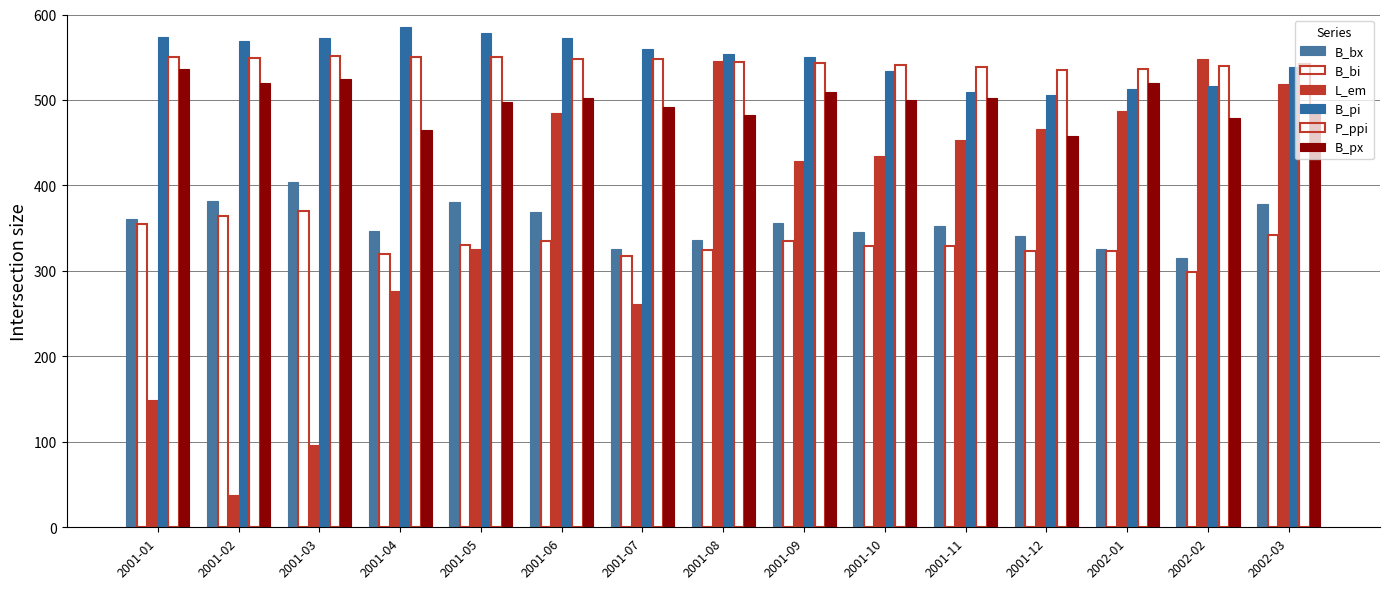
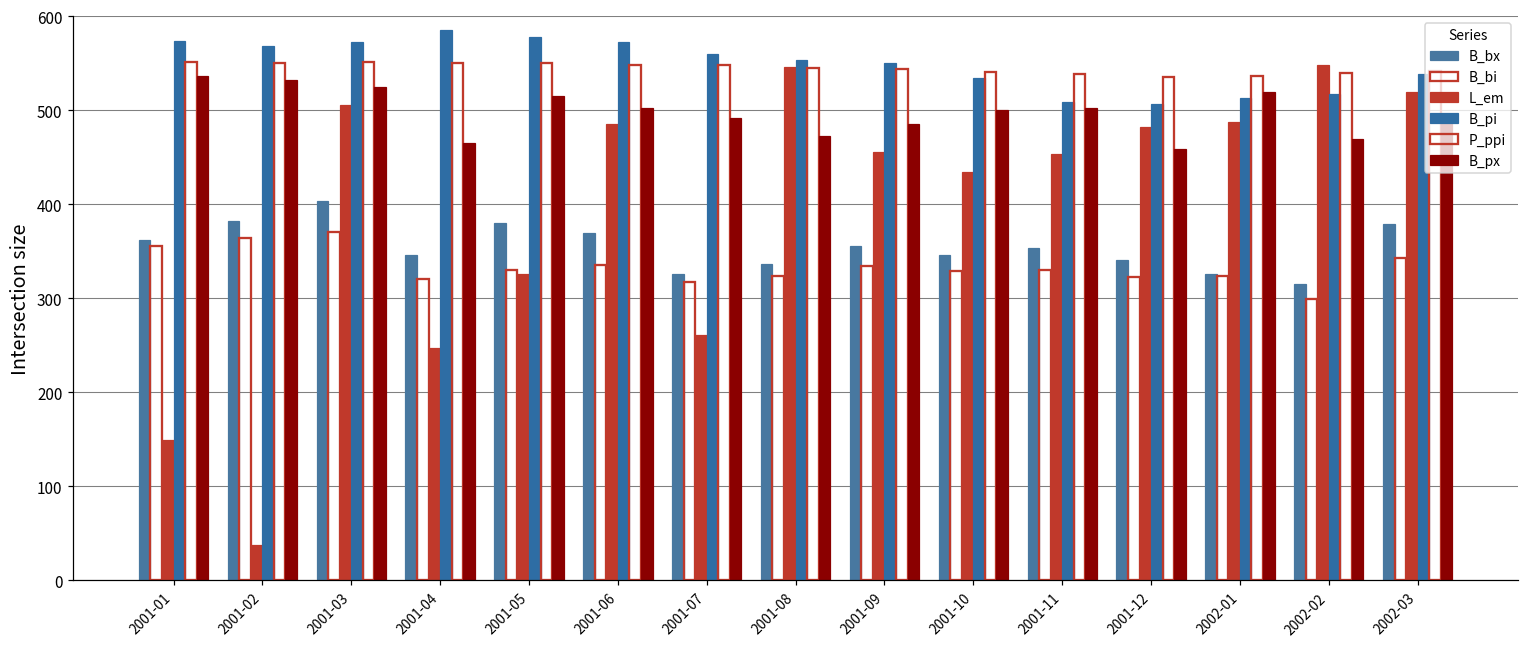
B_px, 2001-02: 520 -> 530
L_em, 2001-03: 100 -> 510
L_em, 2001-04: 280 -> 250
B_px, 2001-05: 500 -> 520
B_px, 2001-08: 480 -> 470
L_em, 2001-09: 430 -> 460
B_px, 2001-09: 510 -> 490
L_em, 2001-12: 470 -> 480
B_px, 2002-02: 480 -> 470
